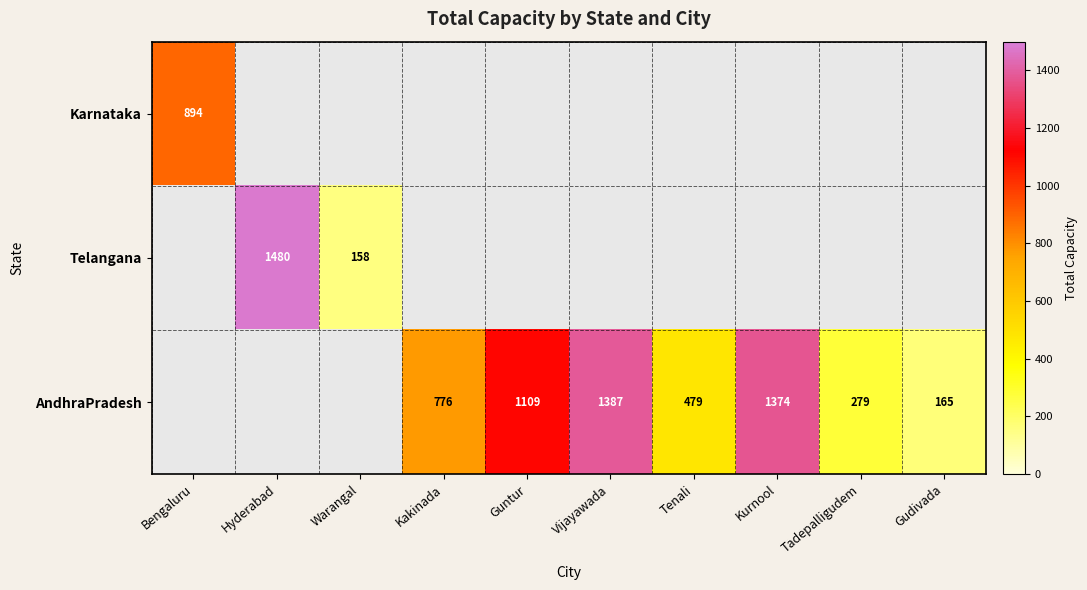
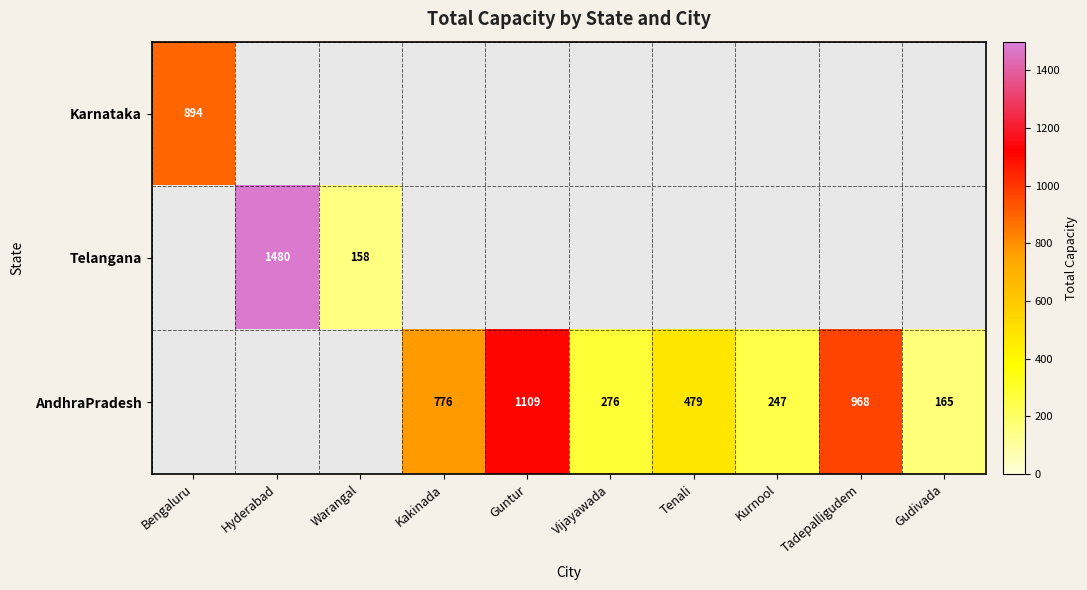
AndhraPradesh, Vijayawada: 1387 -> 276
AndhraPradesh, Kurnool: 1374 -> 247
AndhraPradesh, Tadepalligudem: 279 -> 968
